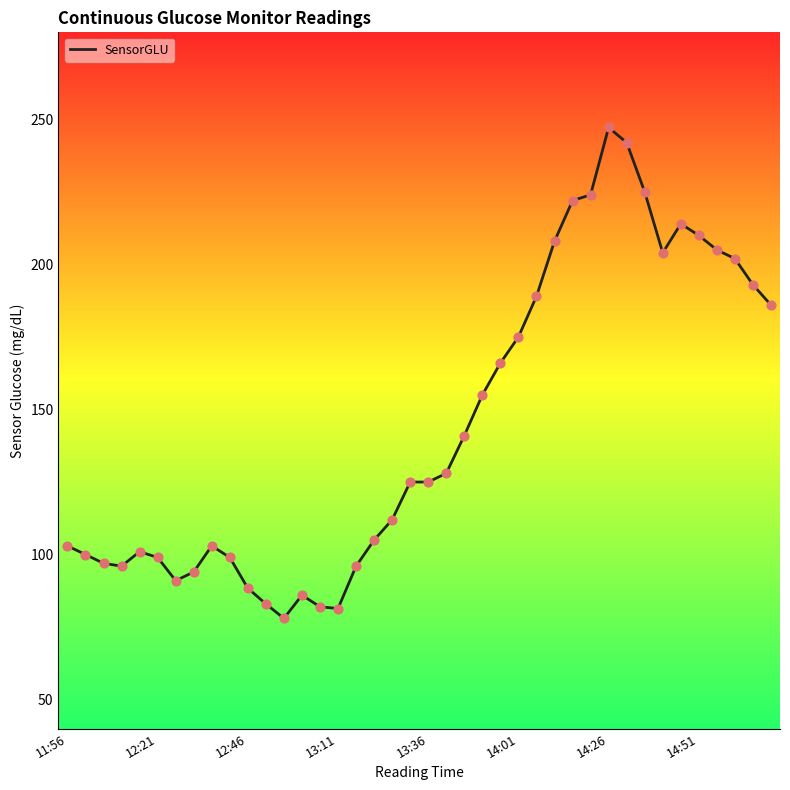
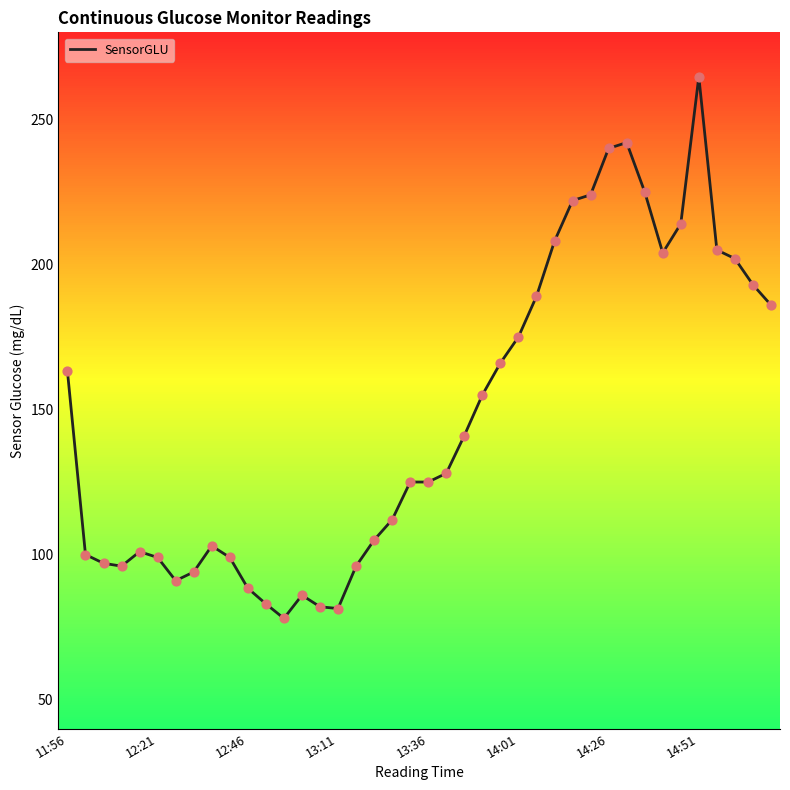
SensorGLU, 11:56: 103 -> 163
SensorGLU, 14:26: 247 -> 240
SensorGLU, 14:51: 210 -> 265
